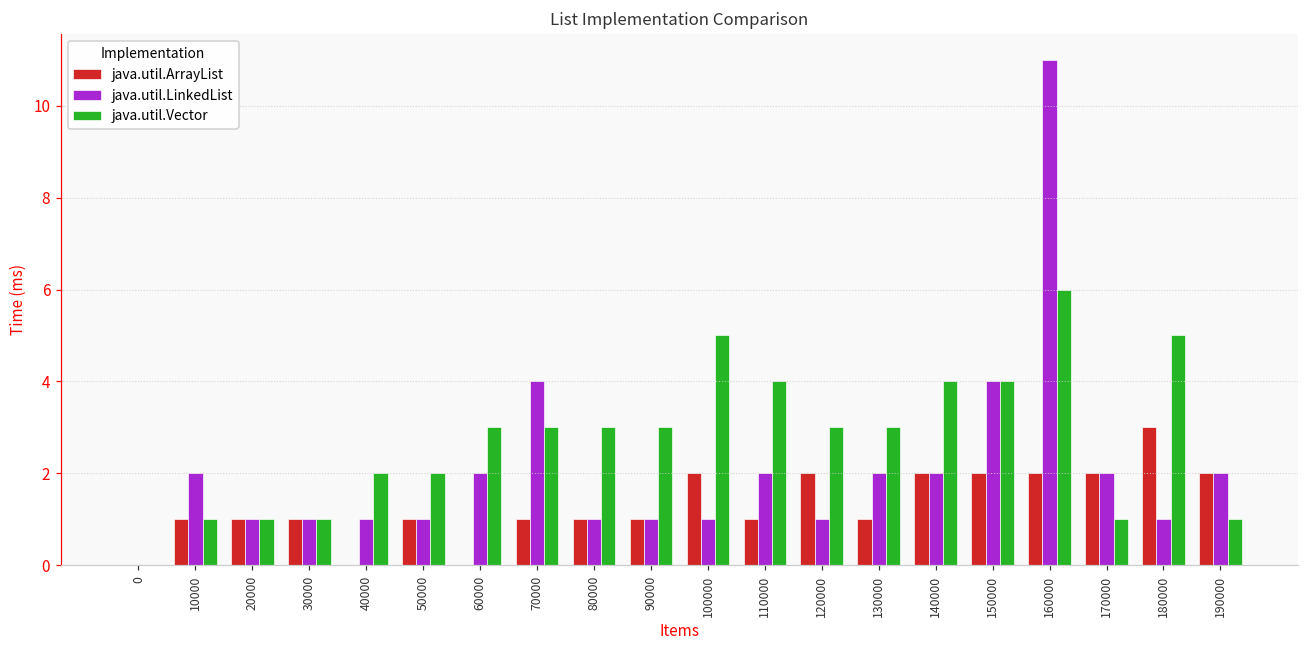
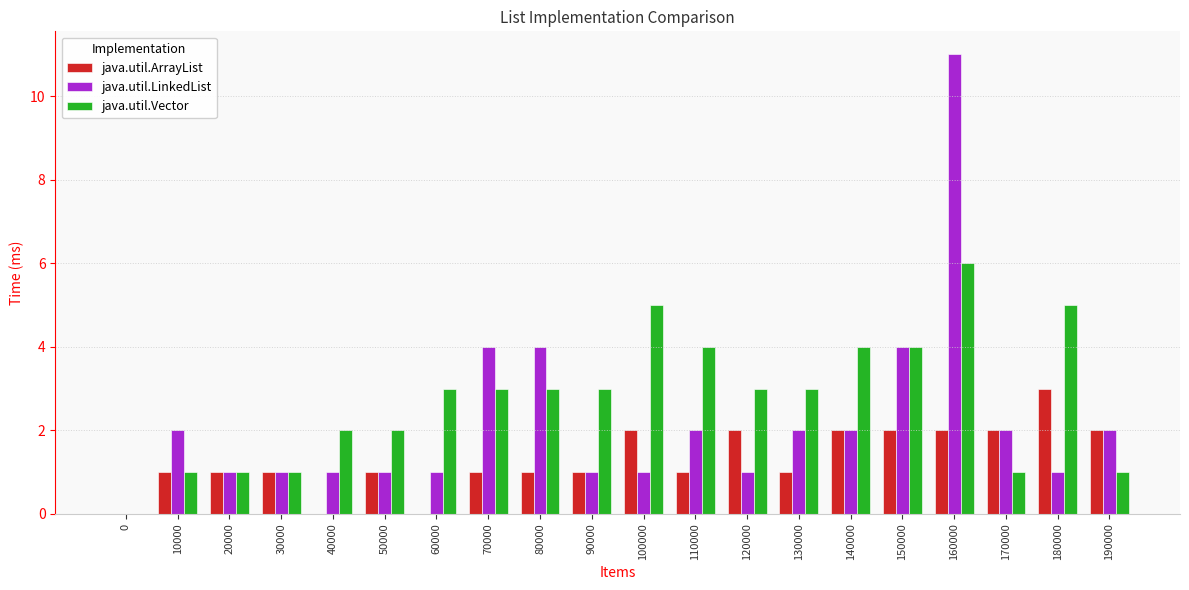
java.util.LinkedList, 60000: 2 -> 1
java.util.LinkedList, 80000: 1 -> 4
